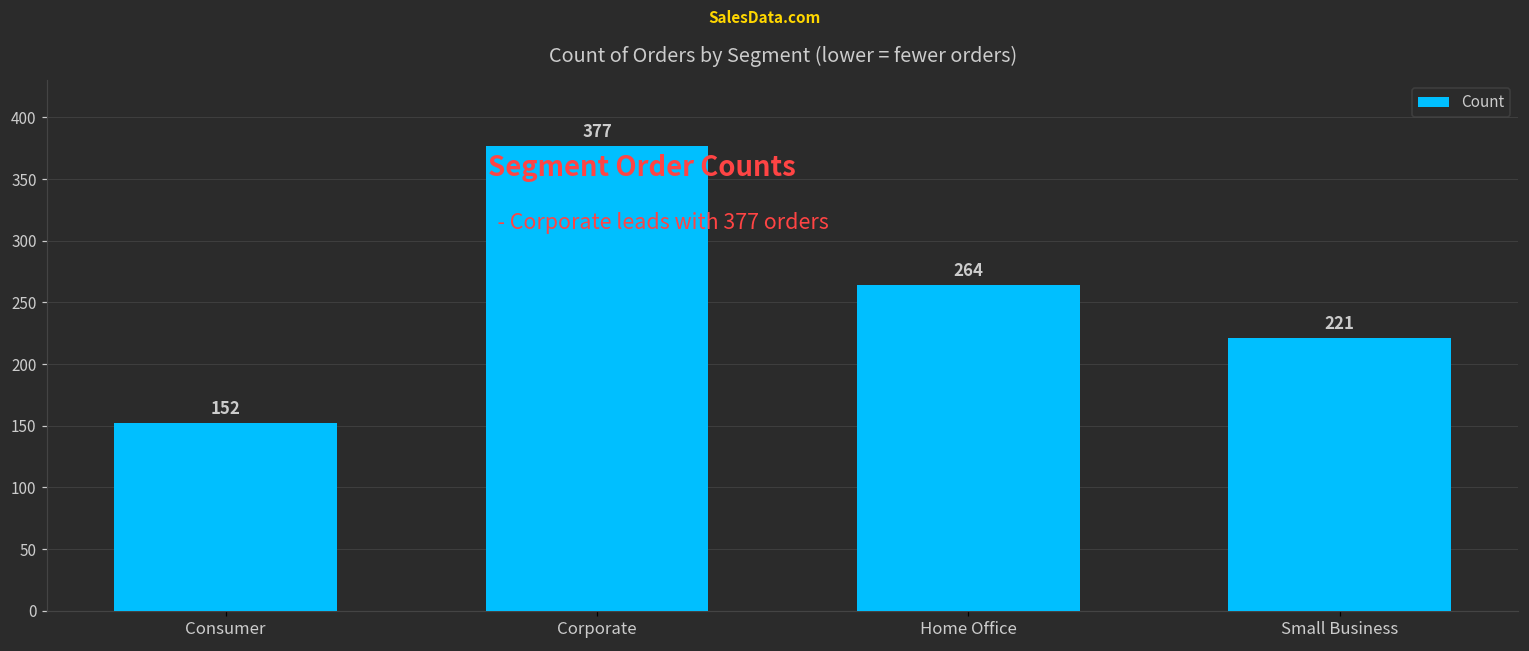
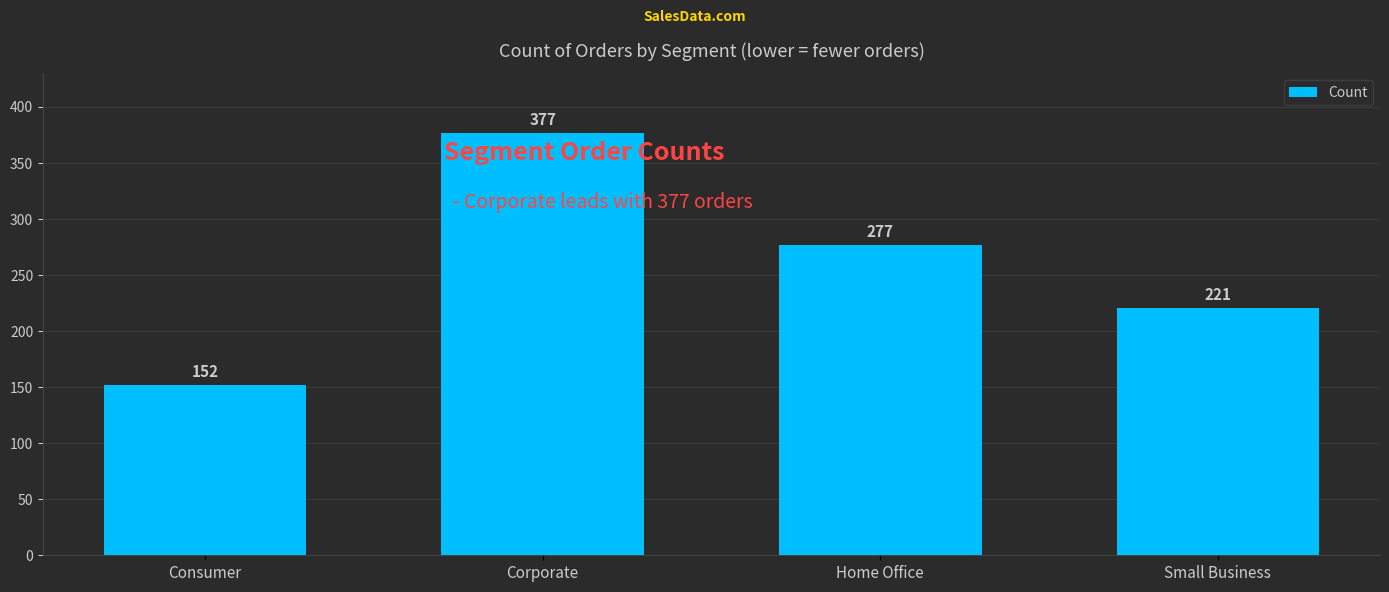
Home Office: 264 -> 277
